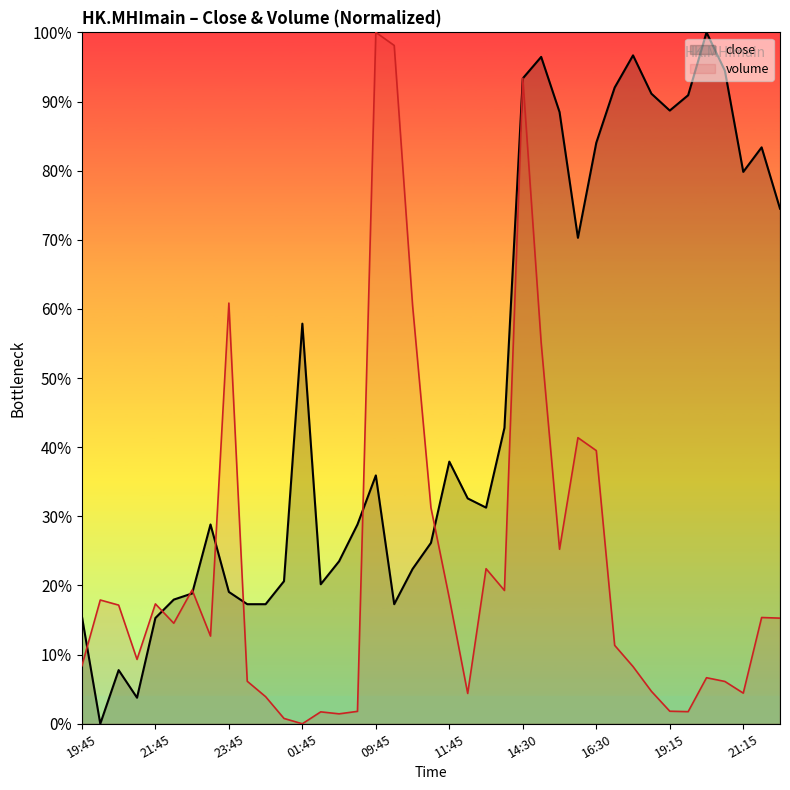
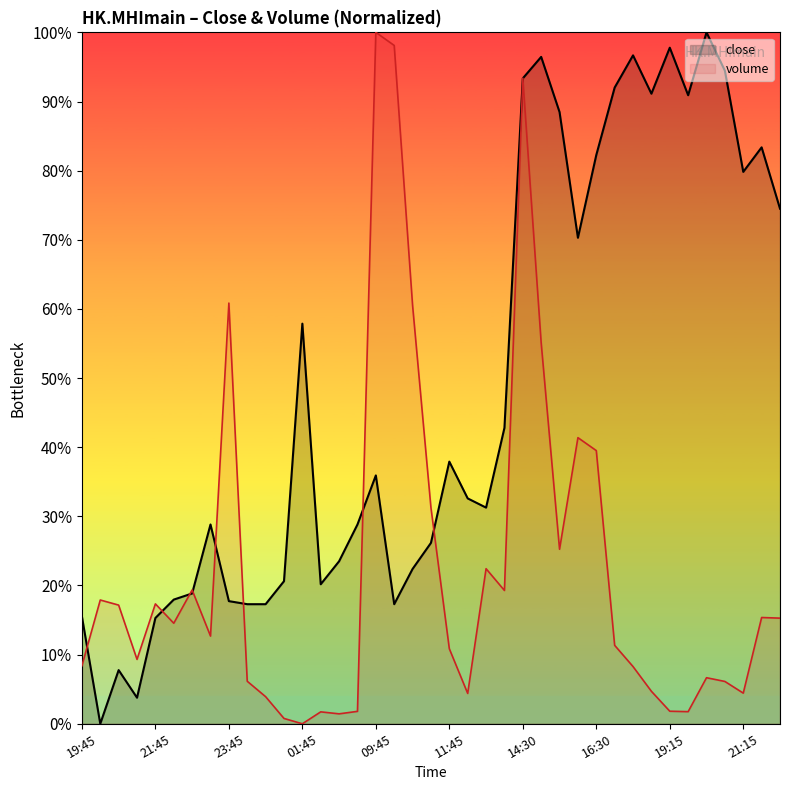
close, 23:45: 19% -> 18%
volume, 11:45: 18% -> 11%
close, 16:30: 84% -> 82%
close, 19:15: 89% -> 98%
